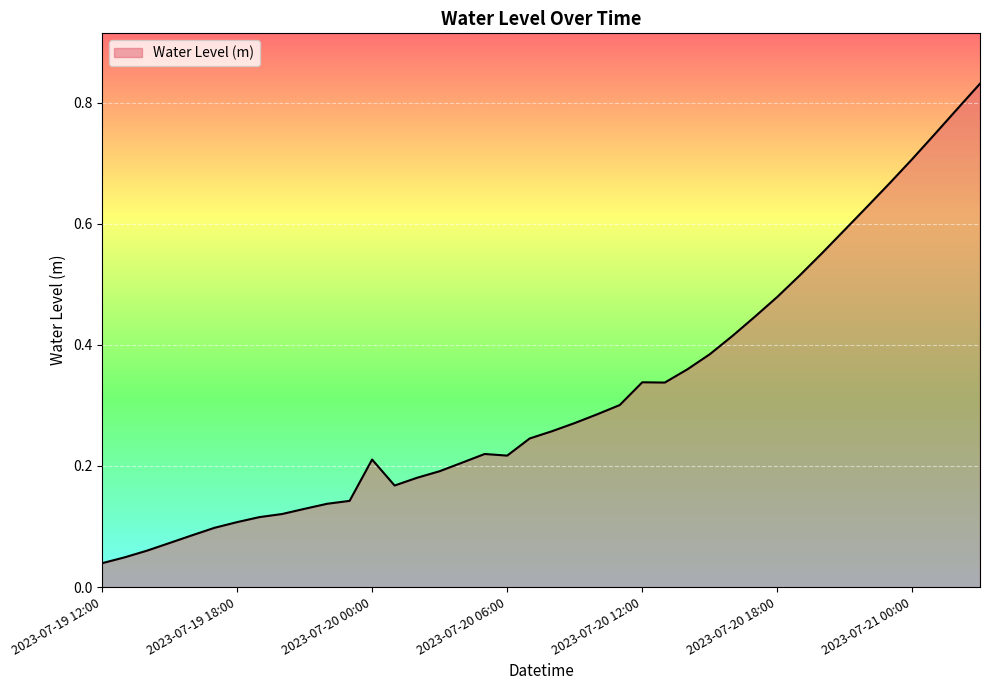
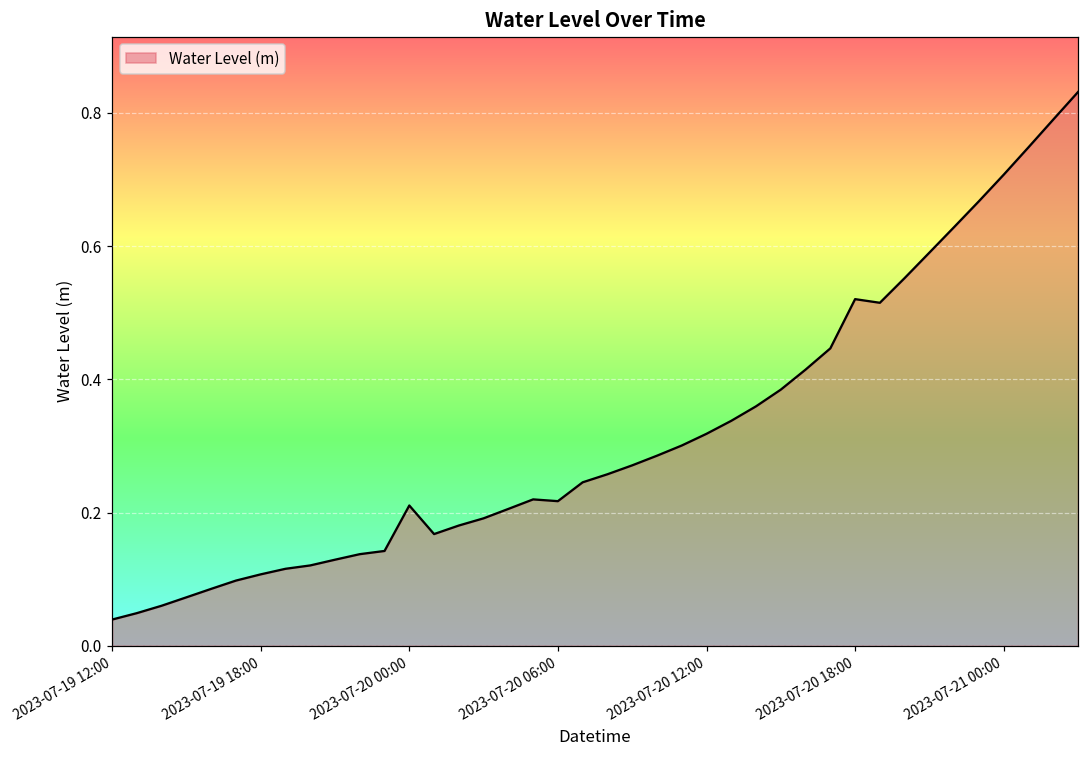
2023-07-20 12:00: 0.34 -> 0.32
2023-07-20 18:00: 0.48 -> 0.52
